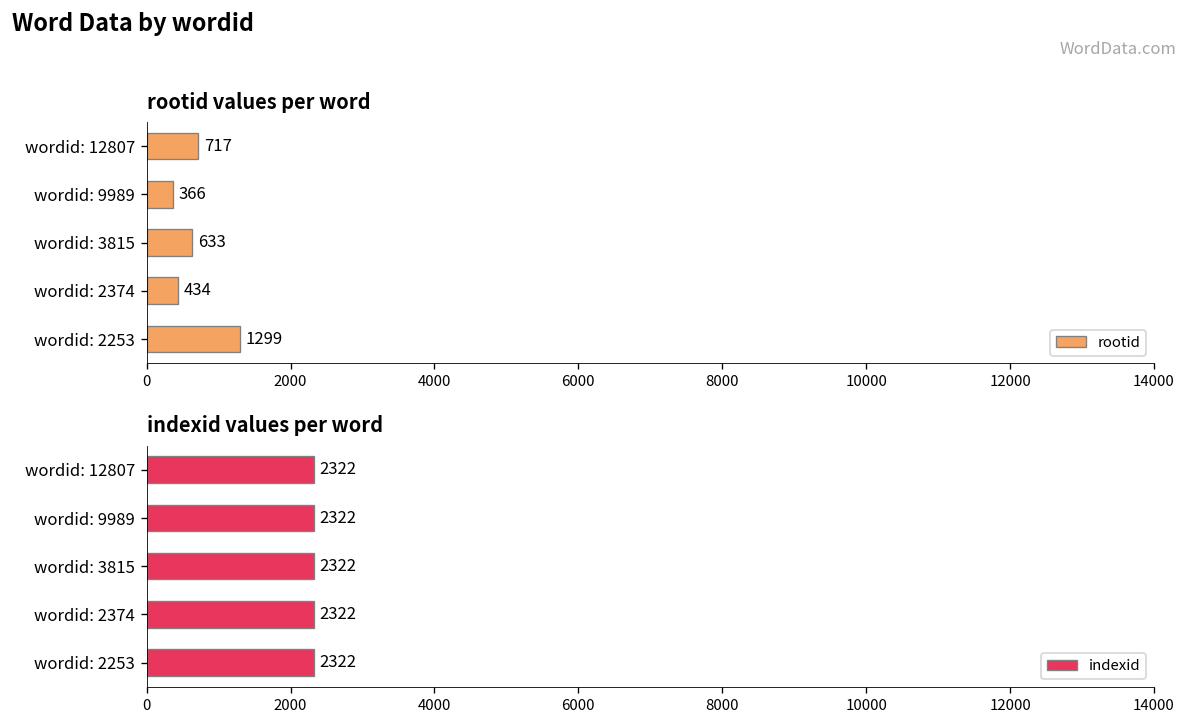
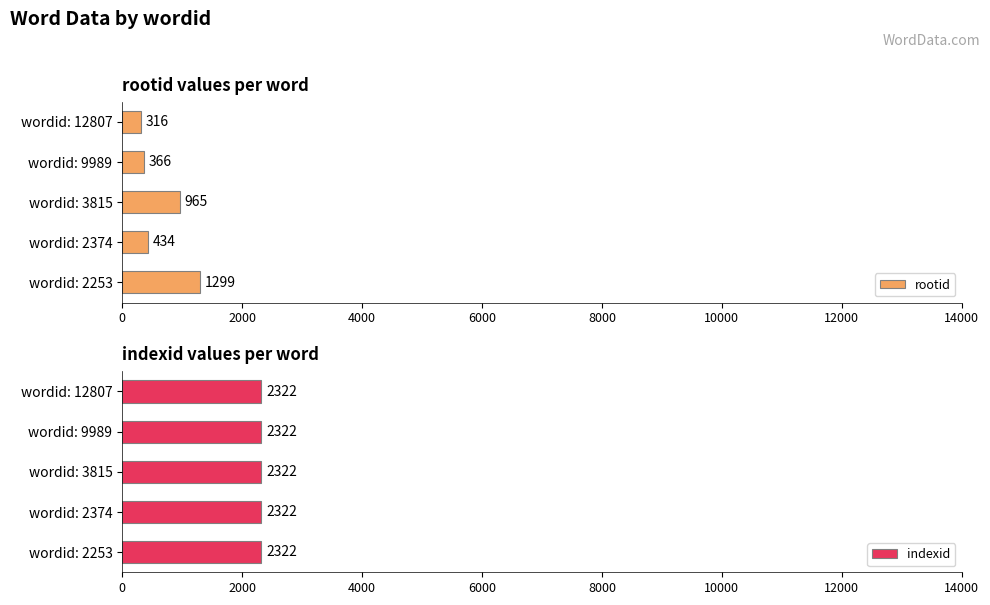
rootid values per word, wordid: 12807: 717 -> 316
rootid values per word, wordid: 3815: 633 -> 965
